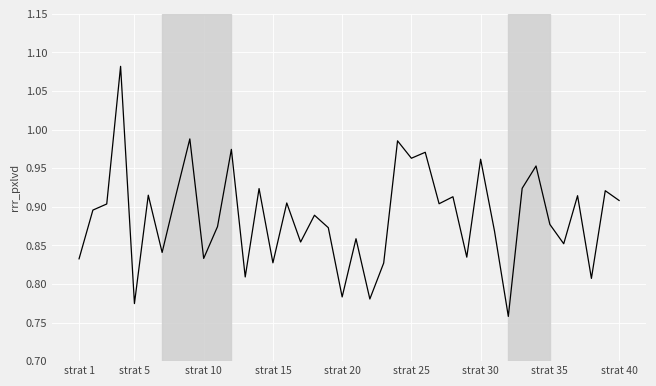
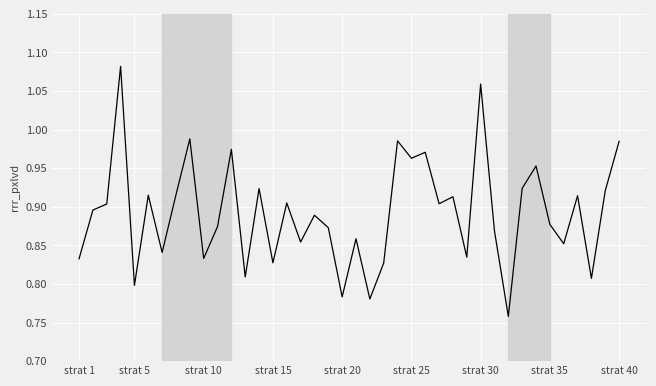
strat 5: 0.77 -> 0.80
strat 30: 0.96 -> 1.06
strat 40: 0.91 -> 0.98
